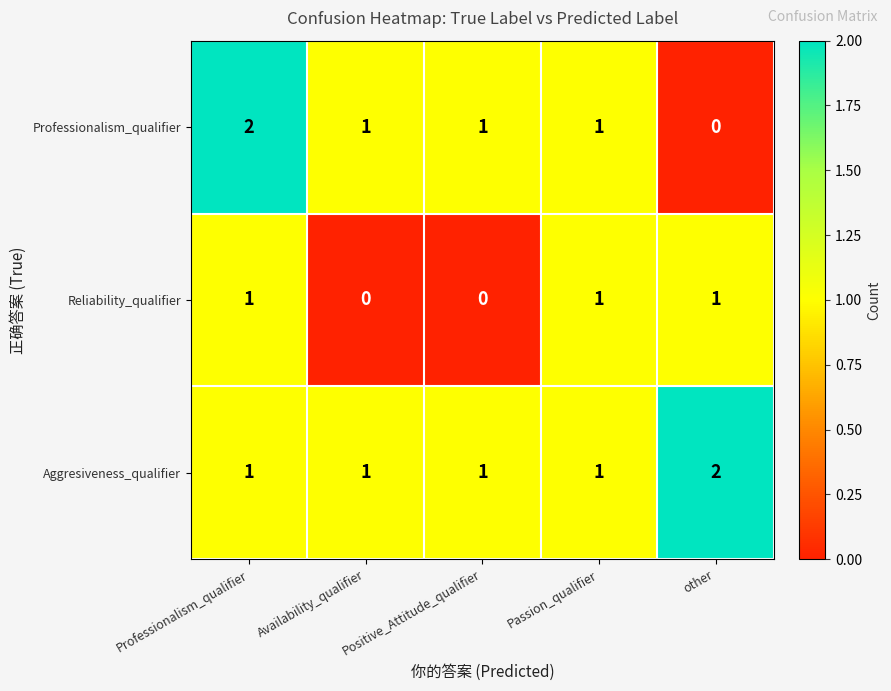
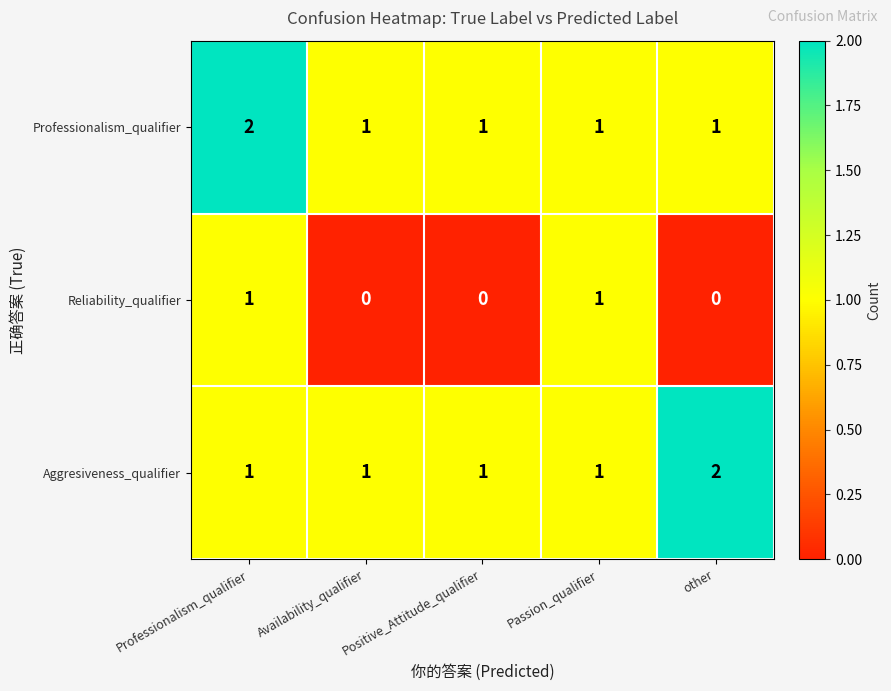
Professionalism_qualifier, other: 0 -> 1
Reliability_qualifier, other: 1 -> 0
